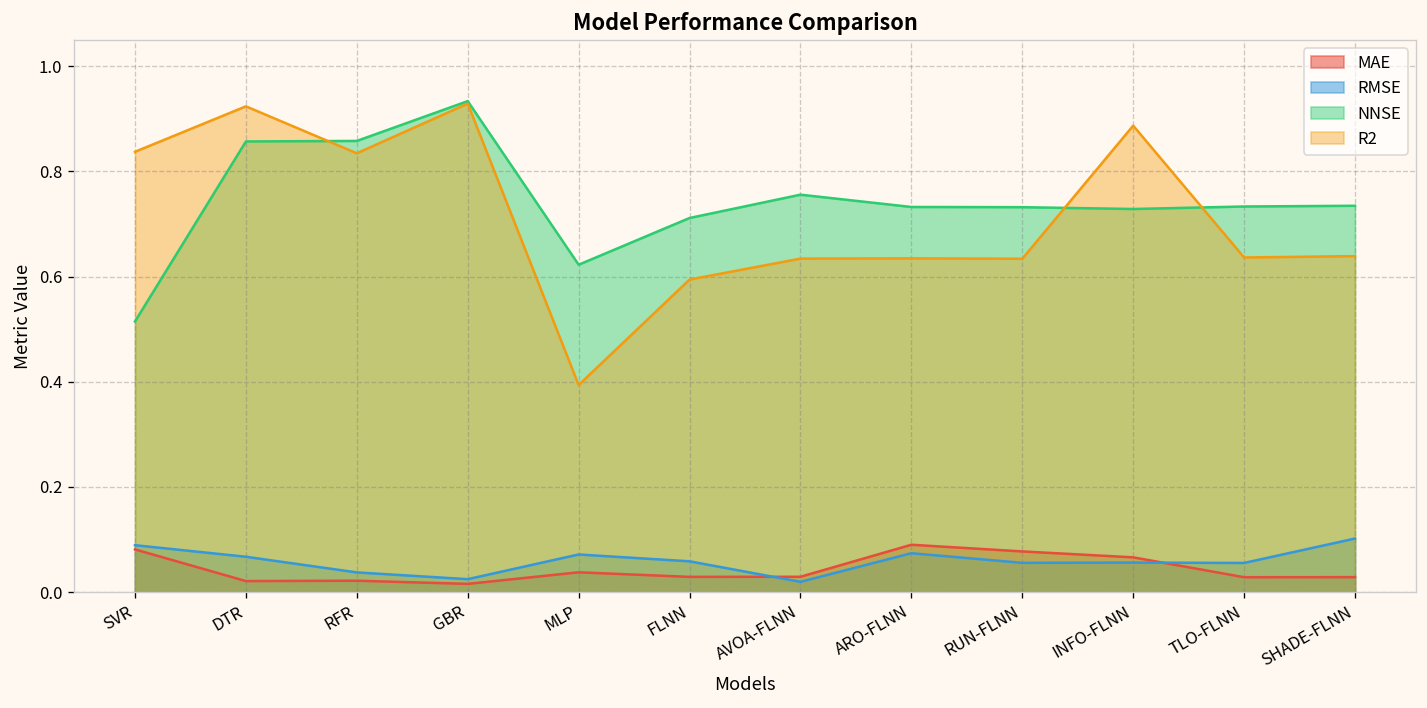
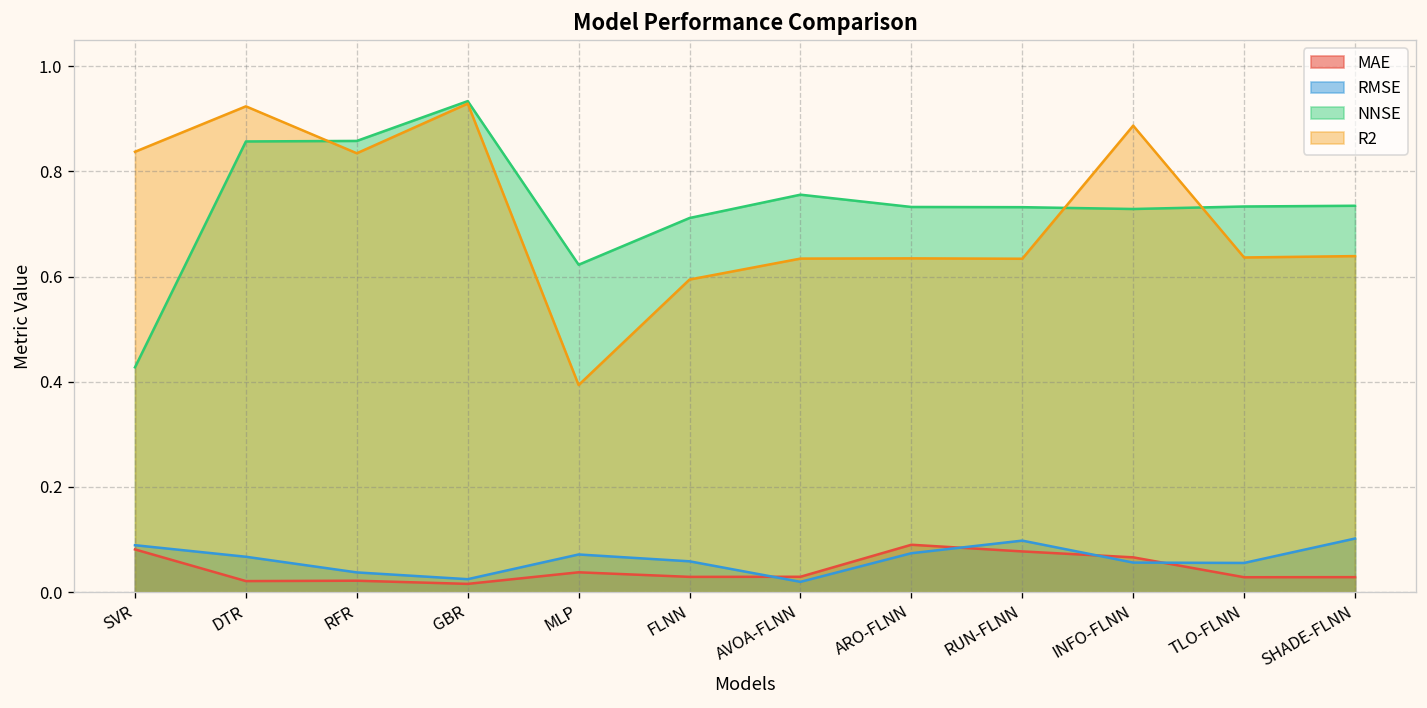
NNSE, SVR: 0.51 -> 0.43
RMSE, RUN-FLNN: 0.06 -> 0.10
